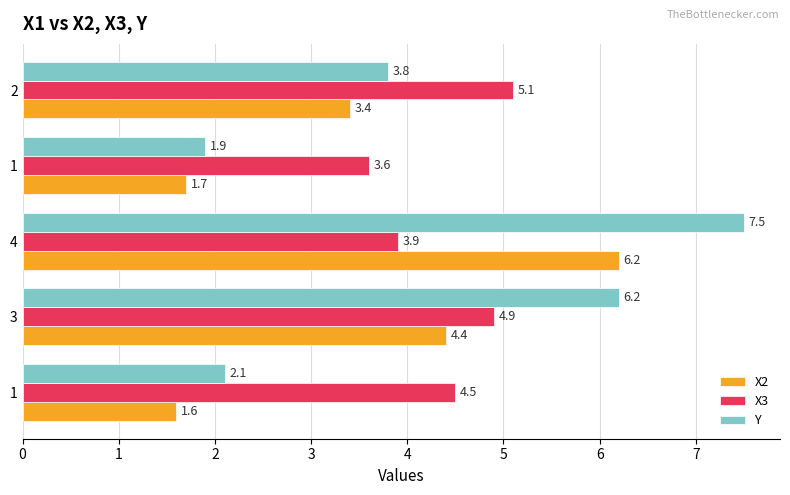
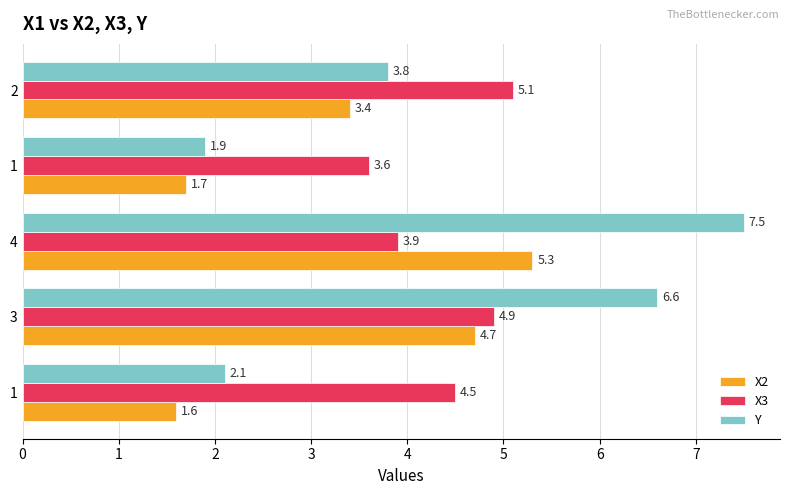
X2, 4: 6.2 -> 5.3
Y, 3: 6.2 -> 6.6
X2, 3: 4.4 -> 4.7
